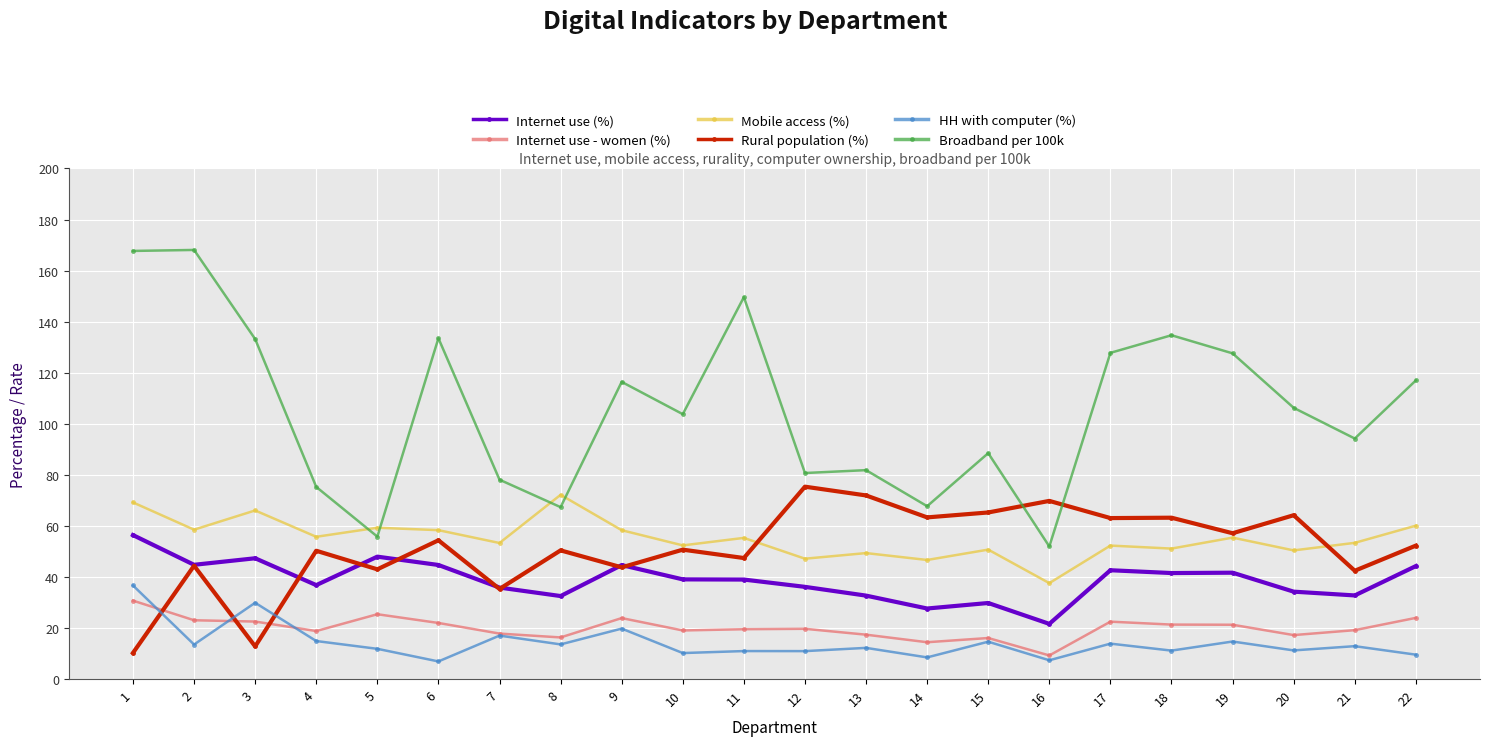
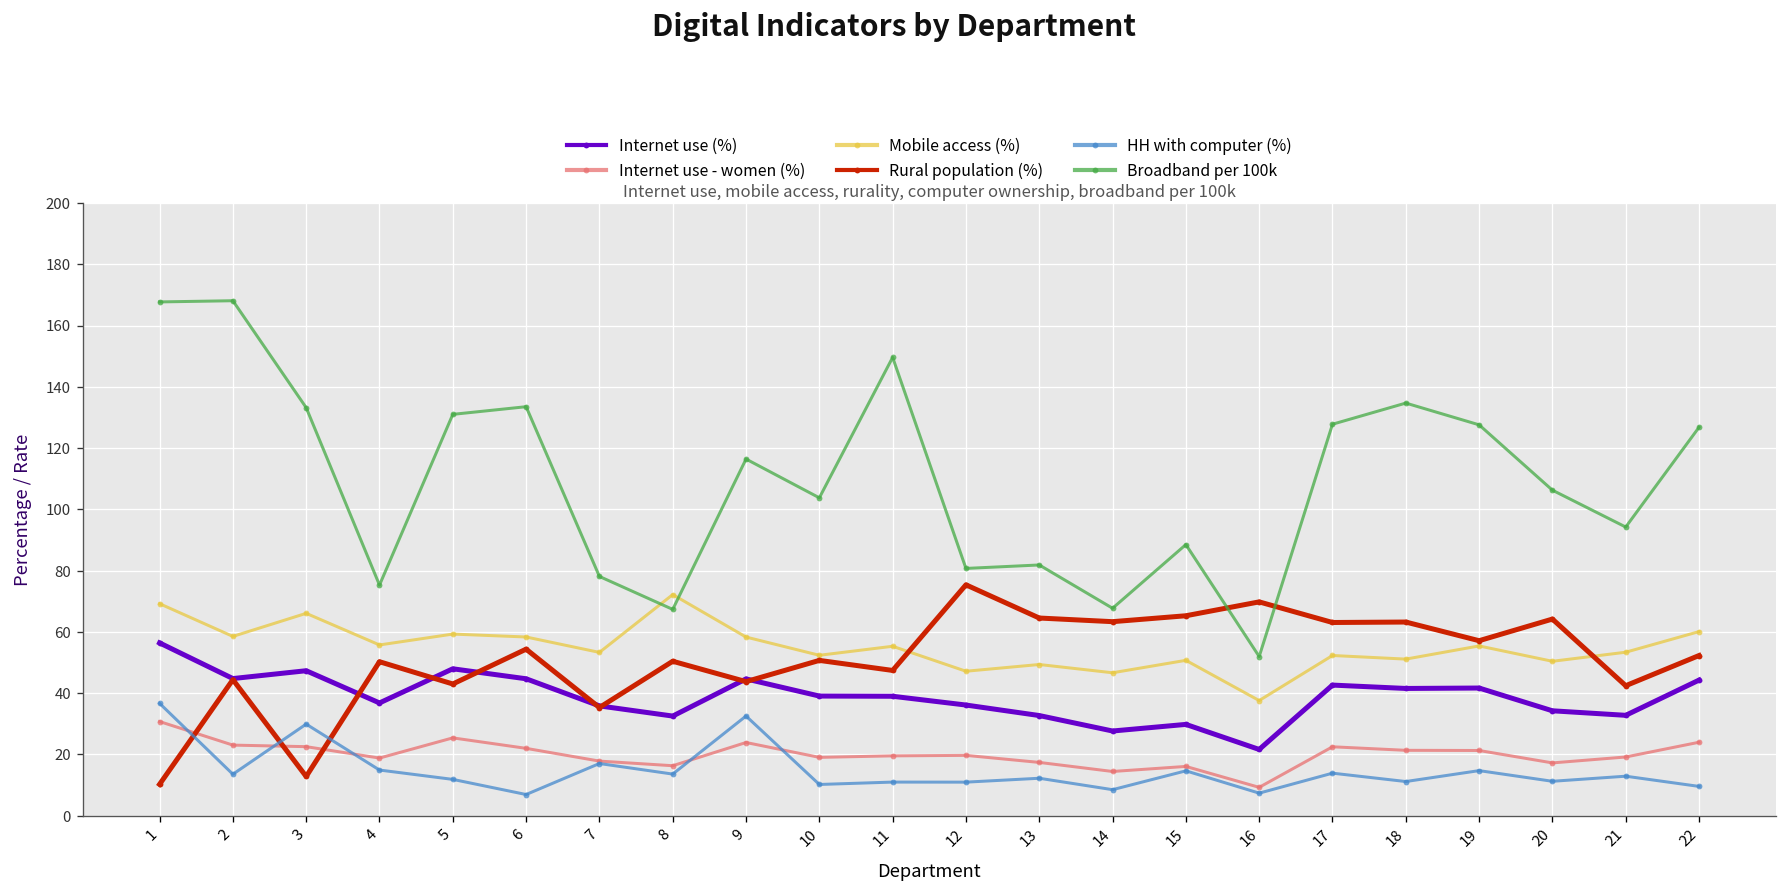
Broadband per 100k, 5: 56 -> 131
HH with computer (%), 9: 20 -> 33
Rural population (%), 13: 72 -> 65
Broadband per 100k, 22: 117 -> 127
